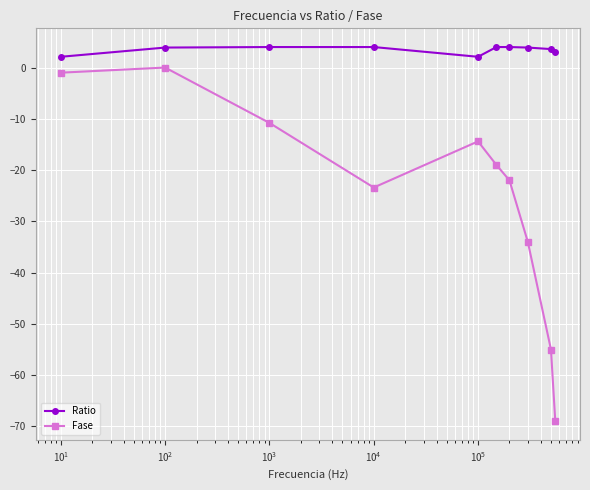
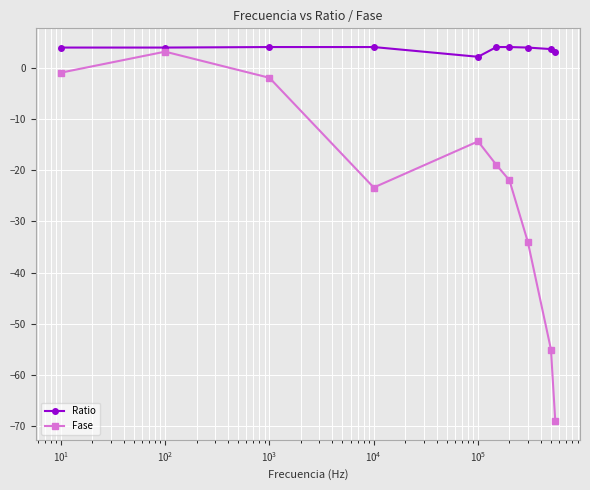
Ratio, 10^1: 2 -> 4
Fase, 10^2: 0 -> 3
Fase, 10^3: -11 -> -2
